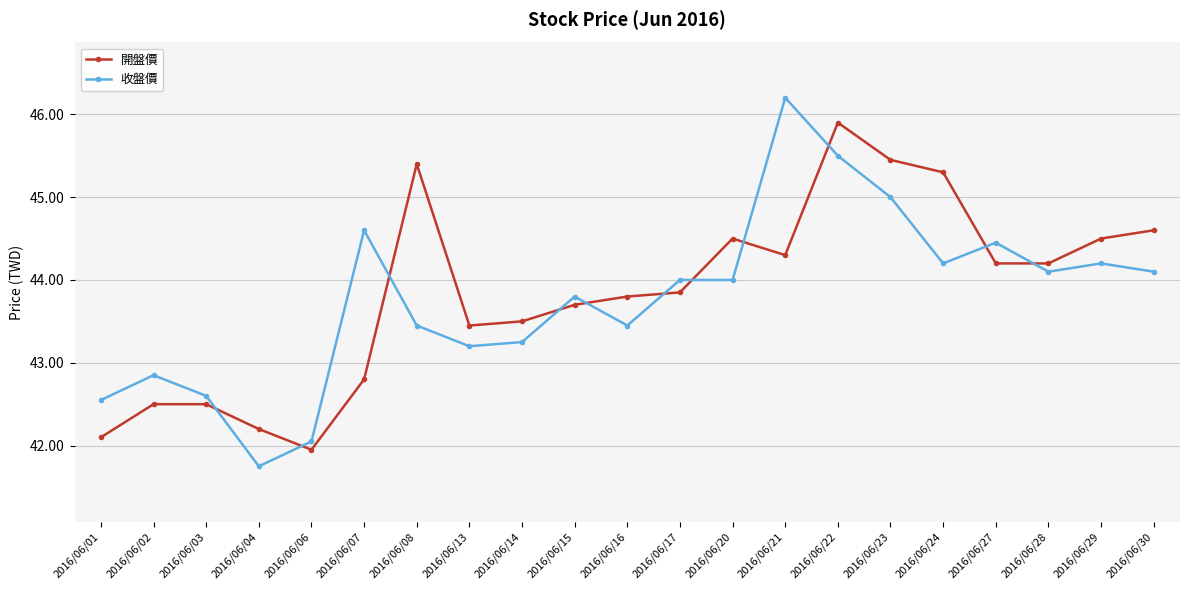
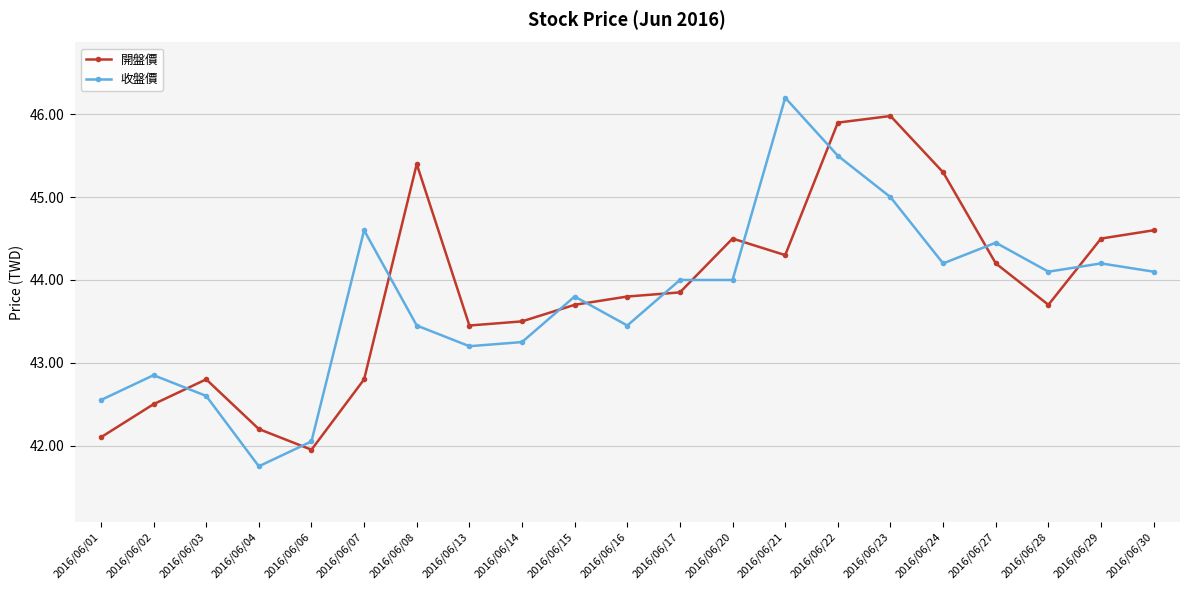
開盤價, 2016/06/03: 42.5 -> 42.8
開盤價, 2016/06/23: 45.5 -> 46.0
開盤價, 2016/06/28: 44.2 -> 43.7
